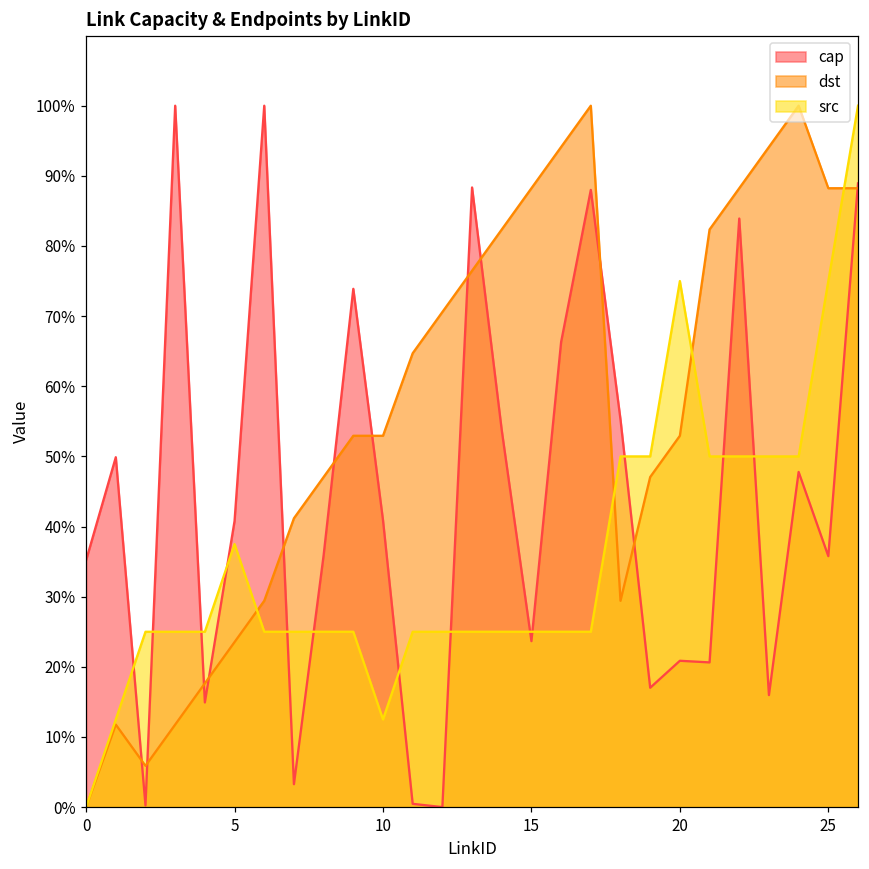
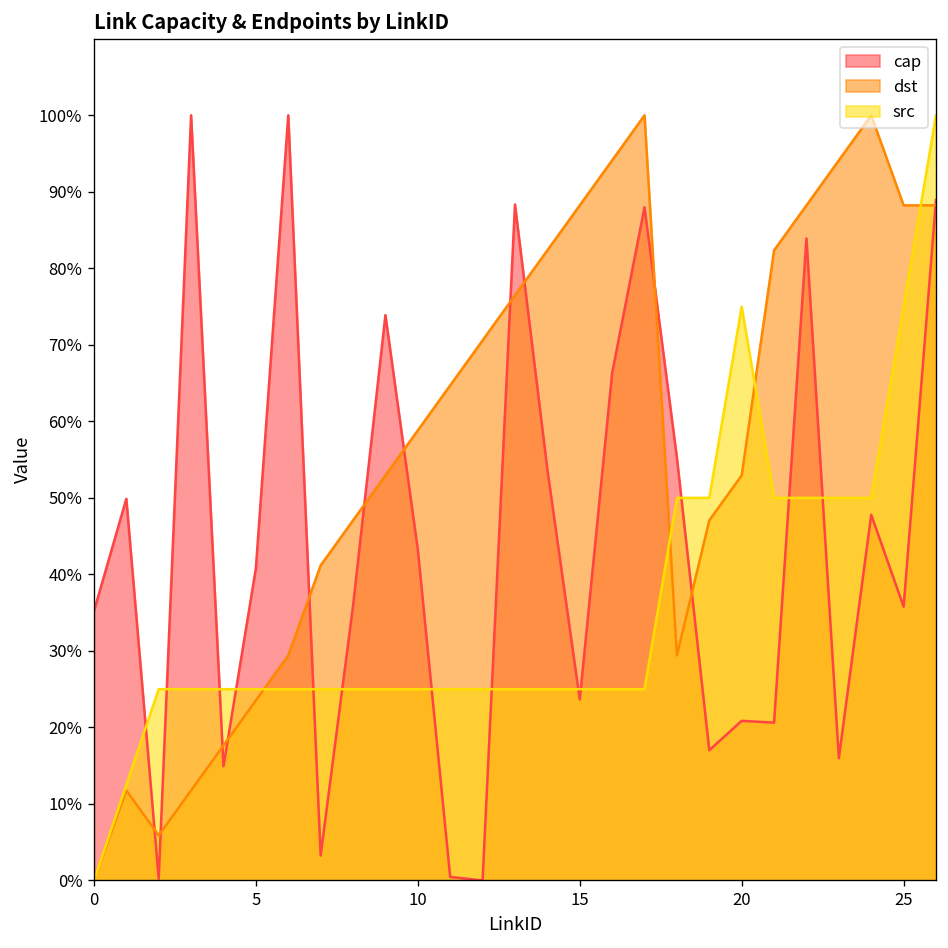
src, 5: 38% -> 25%
cap, 10: 41% -> 43%
dst, 10: 53% -> 59%
src, 10: 13% -> 25%
